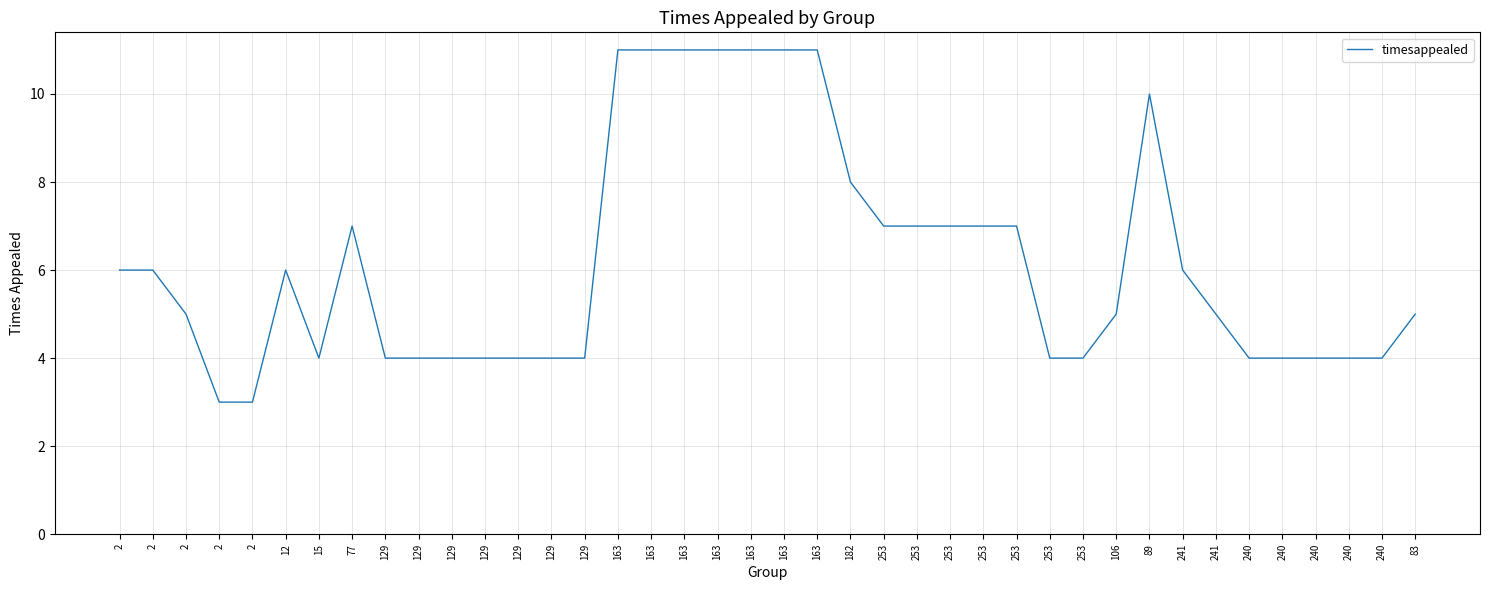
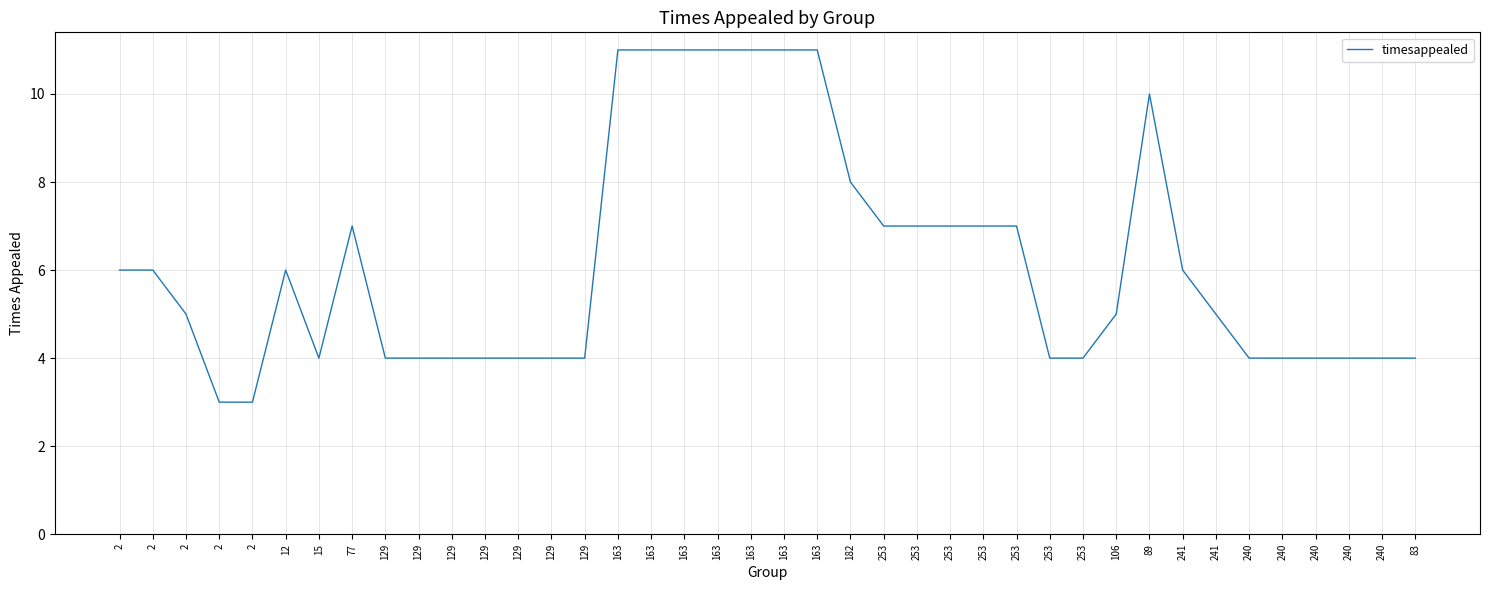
83: 5 -> 4
